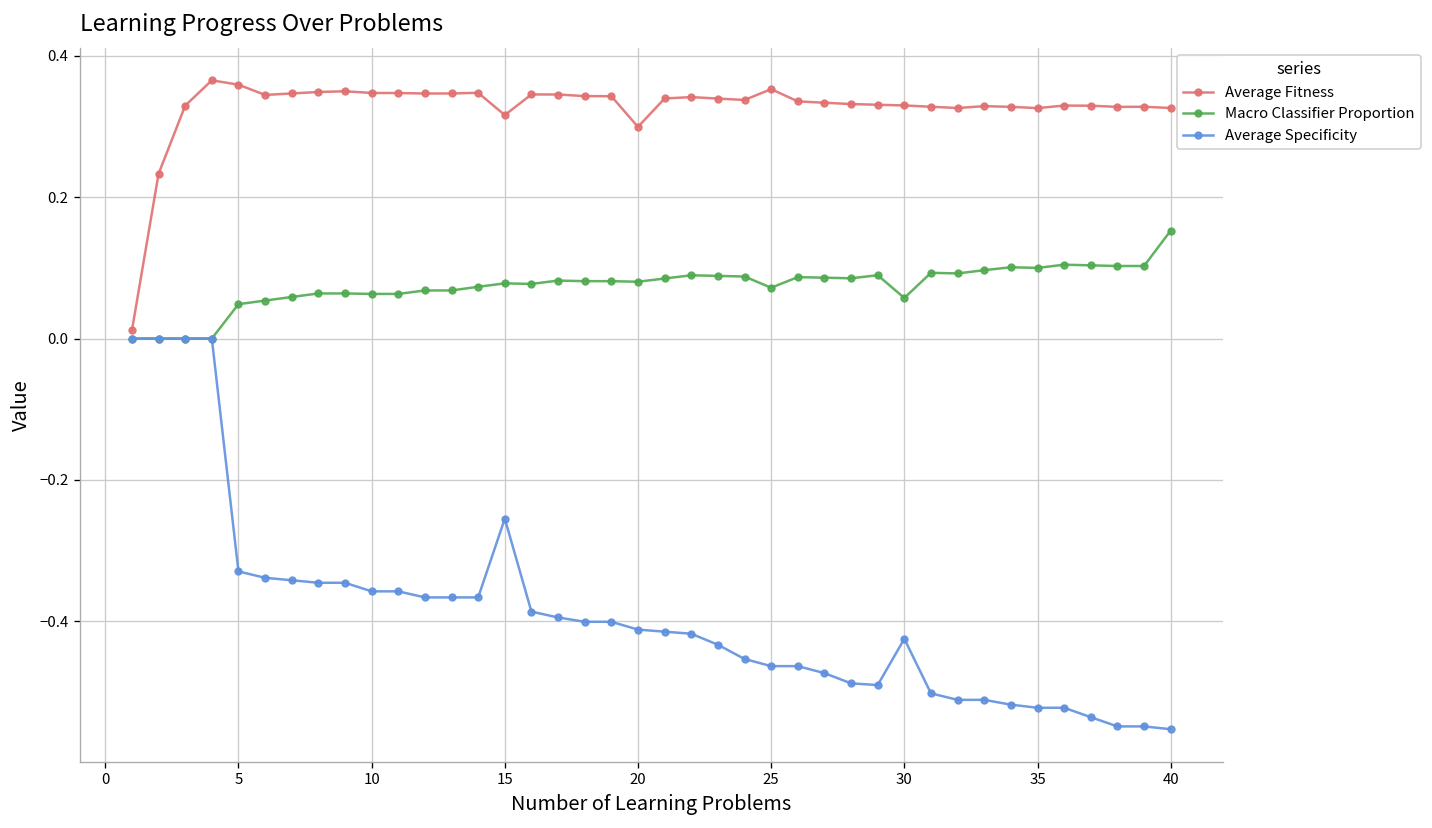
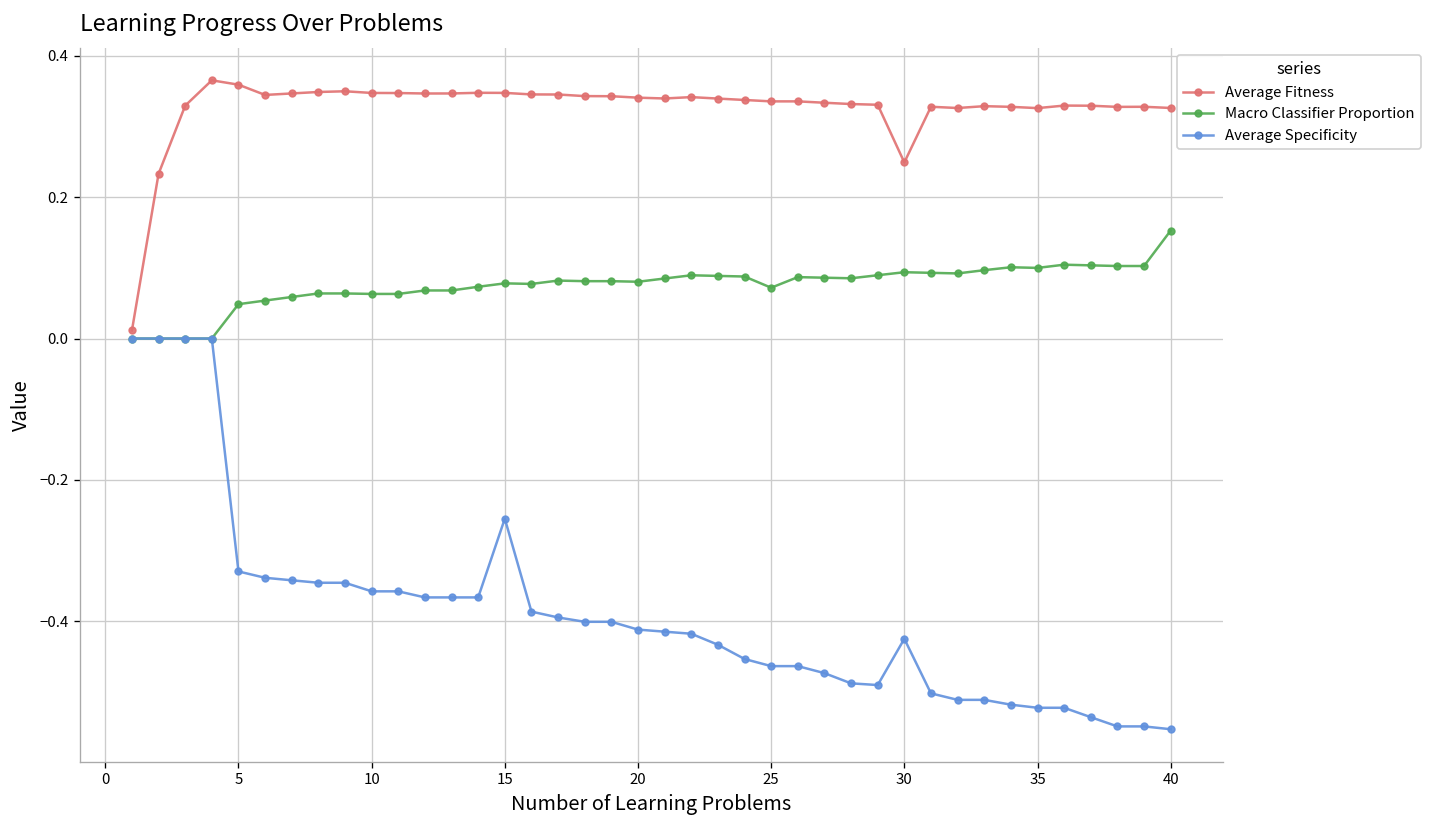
Average Fitness, 15: 0.32 -> 0.35
Average Fitness, 20: 0.30 -> 0.34
Average Fitness, 25: 0.35 -> 0.34
Average Fitness, 30: 0.33 -> 0.25
Macro Classifier Proportion, 30: 0.06 -> 0.09
